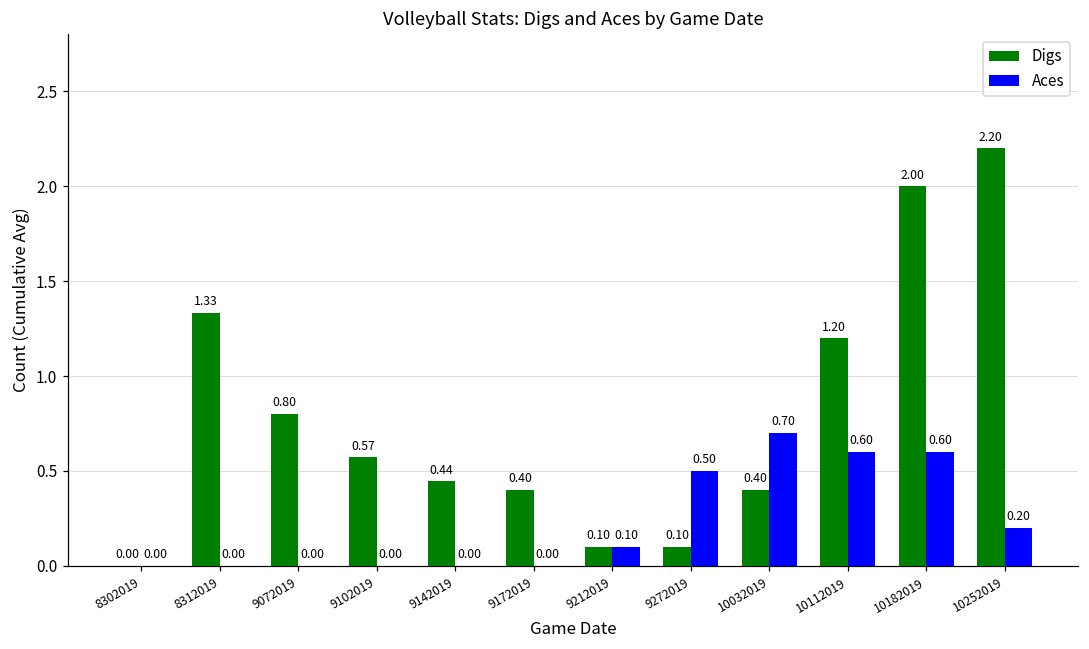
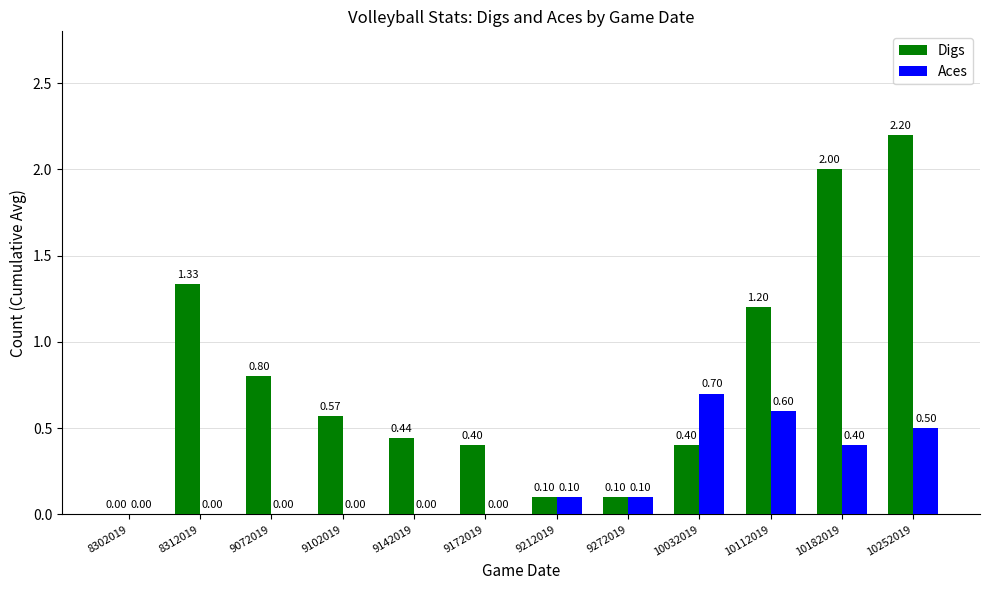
Aces, 9272019: 0.50 -> 0.10
Aces, 10182019: 0.60 -> 0.40
Aces, 10252019: 0.20 -> 0.50
